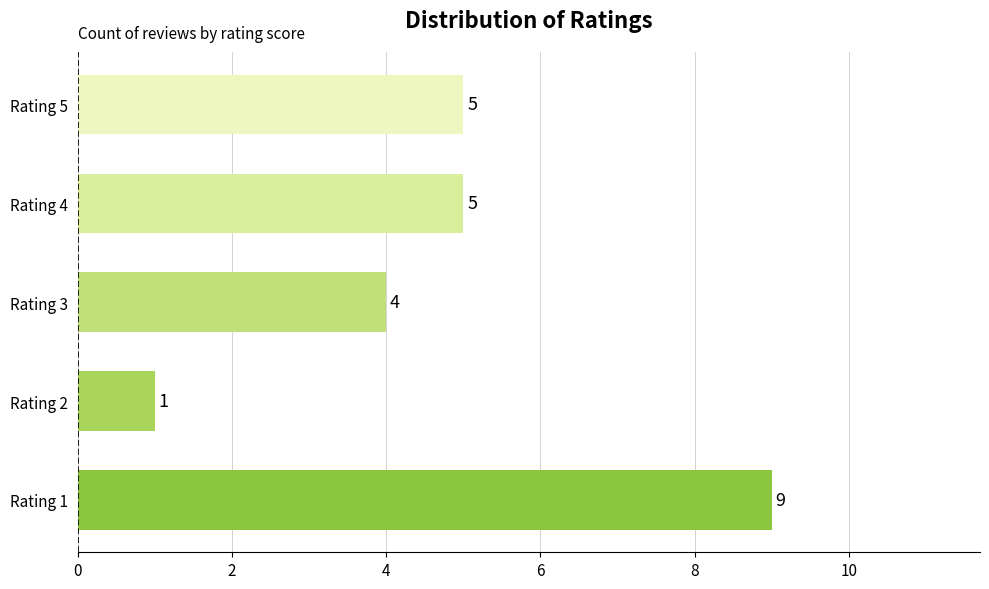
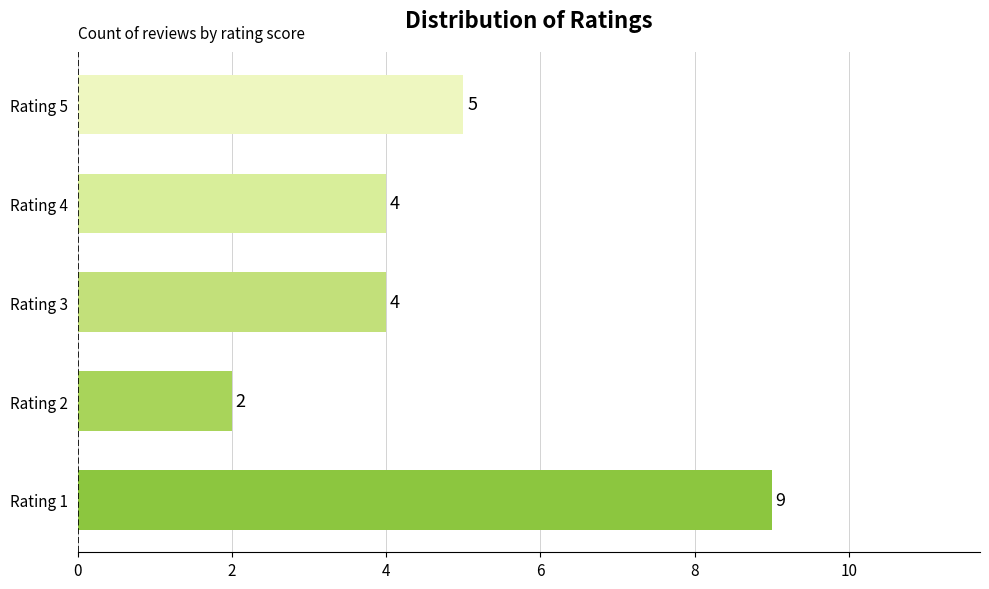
Rating 4: 5 -> 4
Rating 2: 1 -> 2
